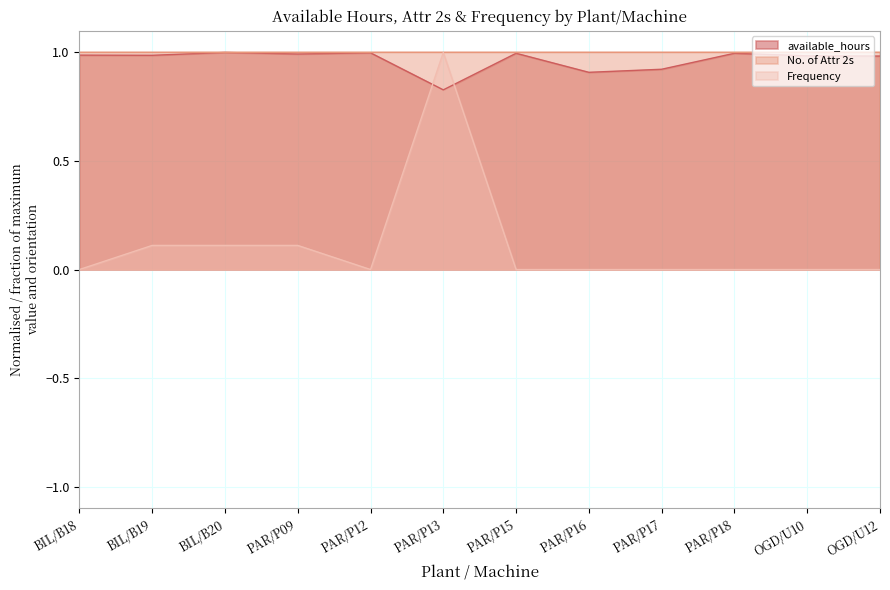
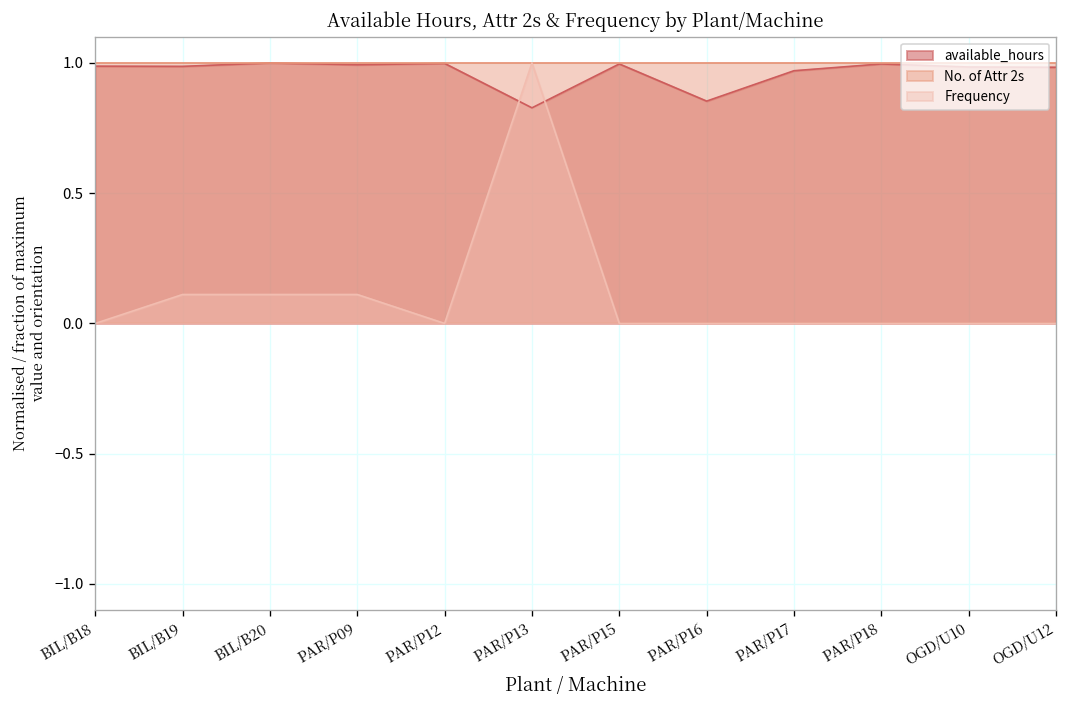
available_hours, PAR/P16: 0.91 -> 0.85
available_hours, PAR/P17: 0.92 -> 0.97
